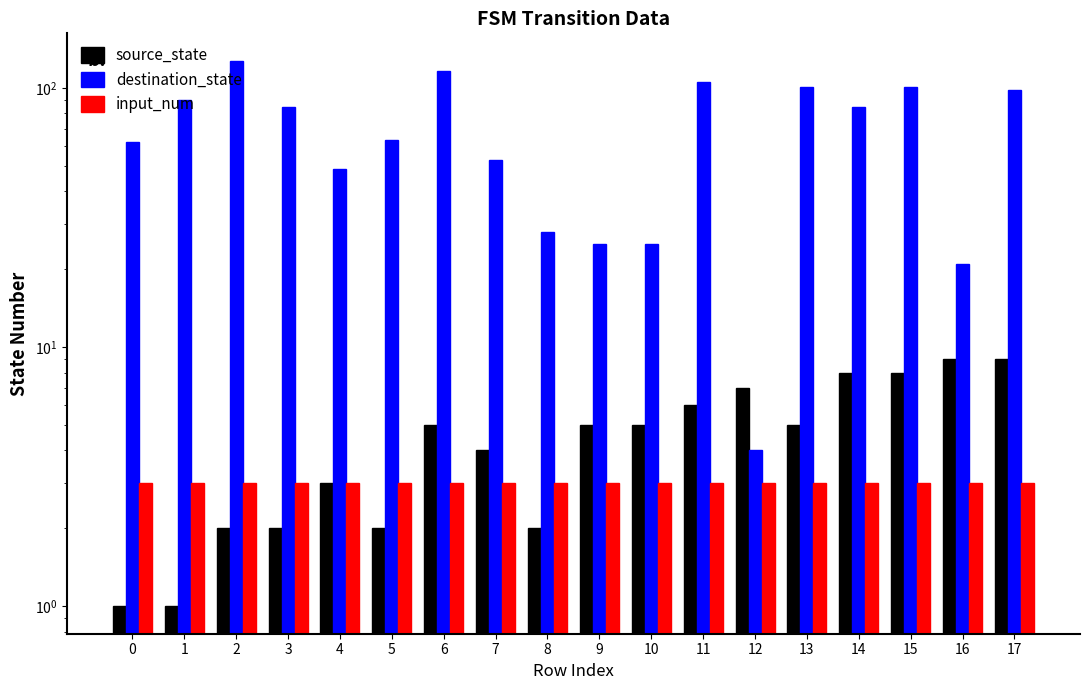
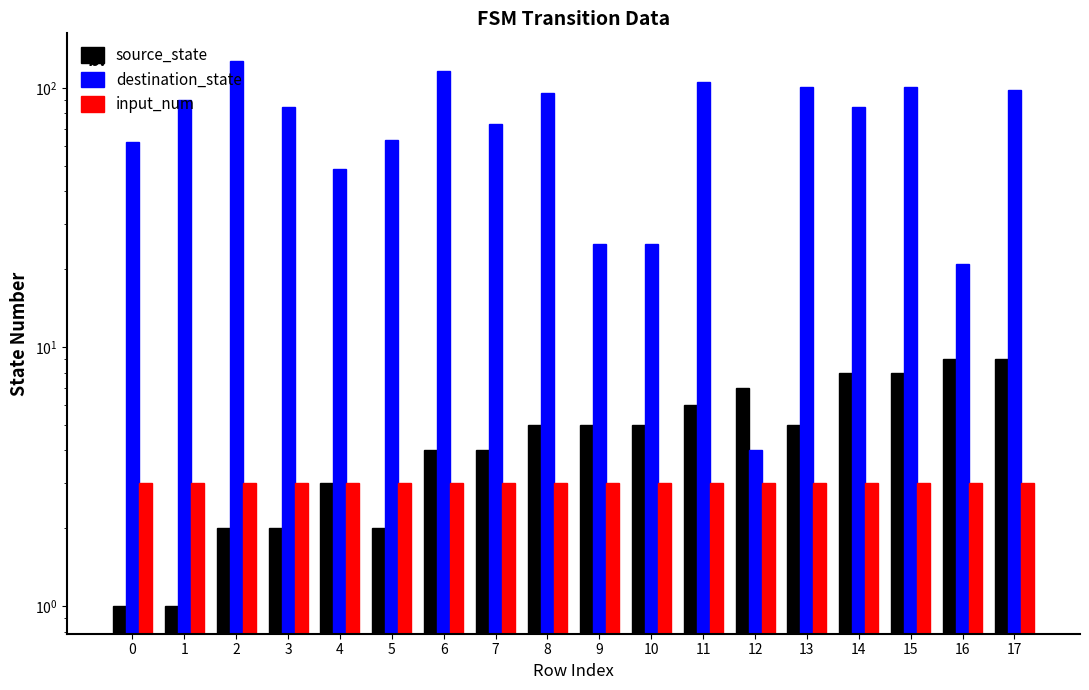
source_state, 6: 5.0 -> 4.0
destination_state, 7: 53 -> 73
source_state, 8: 2.0 -> 5.0
destination_state, 8: 28 -> 96
